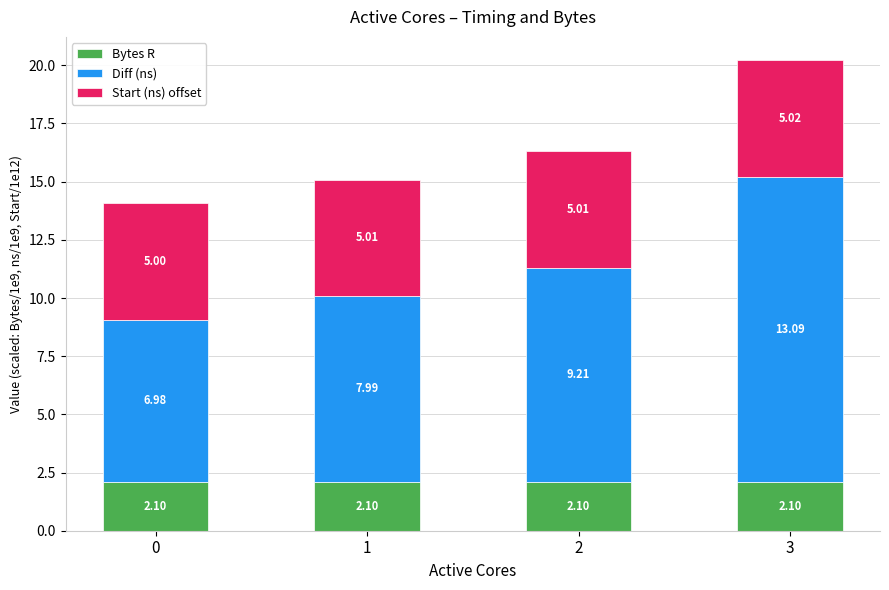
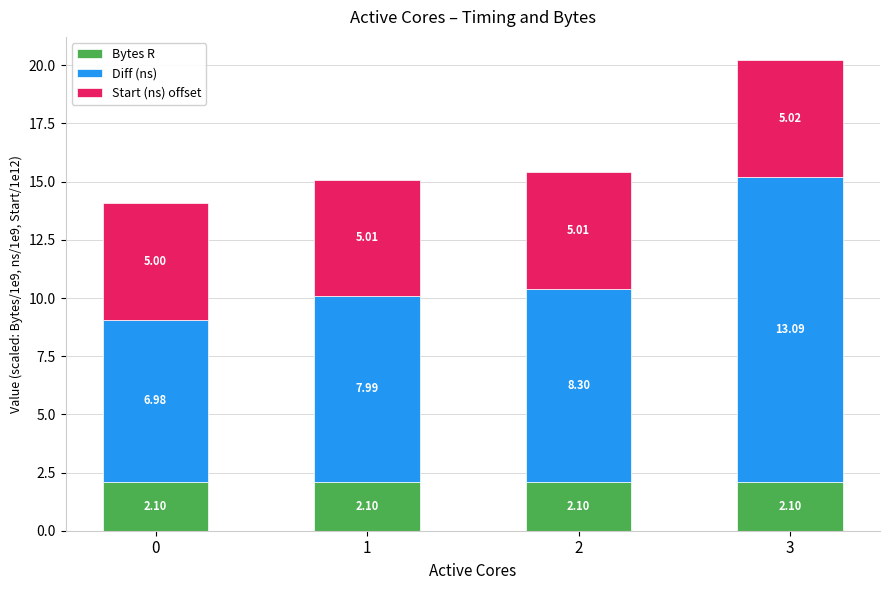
Diff (ns), 2: 9.21 -> 8.30
